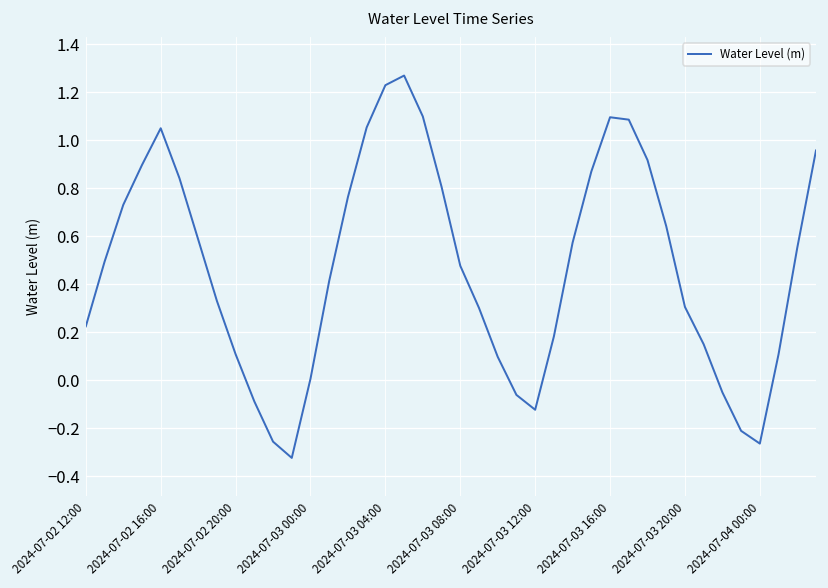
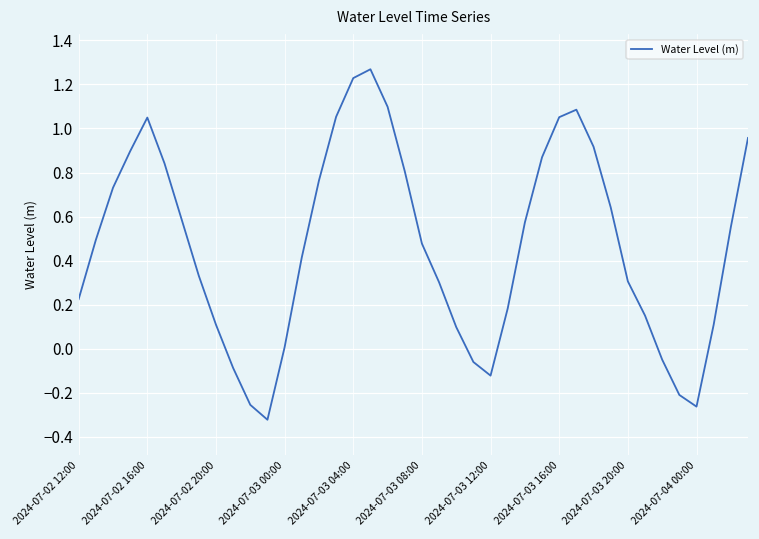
2024-07-03 16:00: 1.10 -> 1.05
